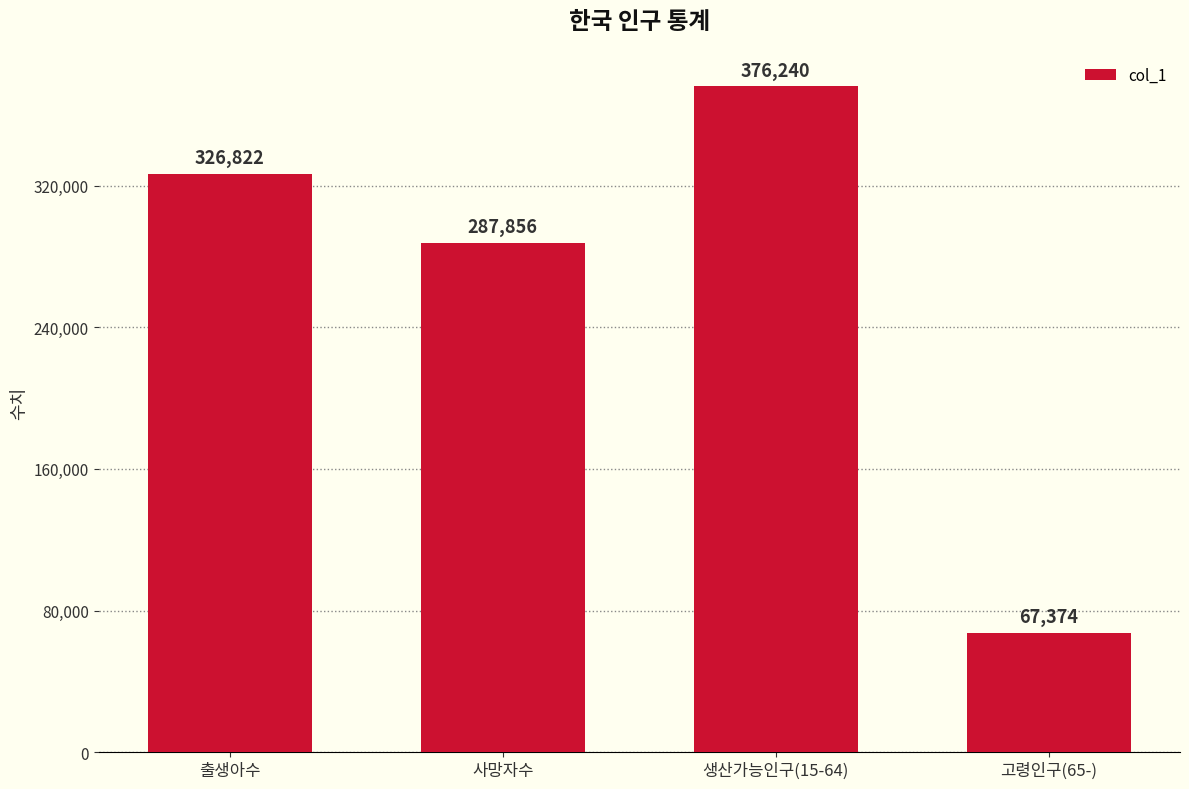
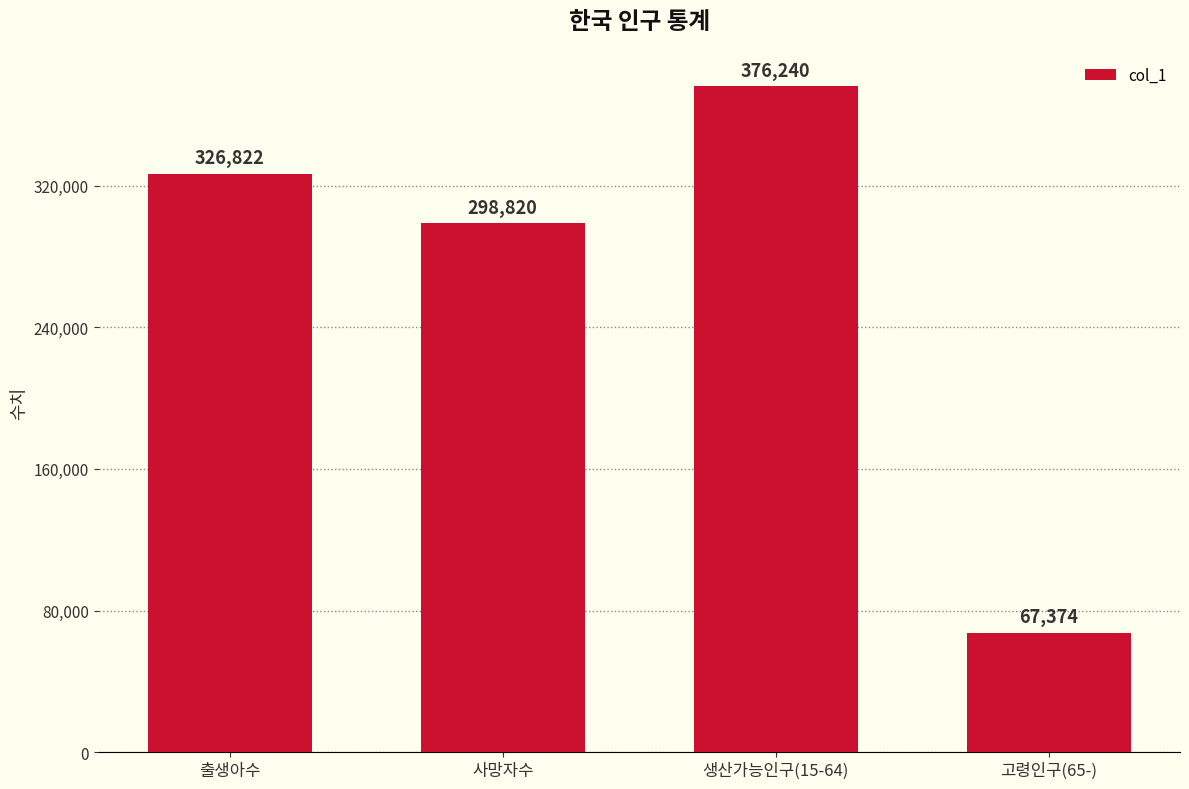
사망자수: 287,856 -> 298,820
